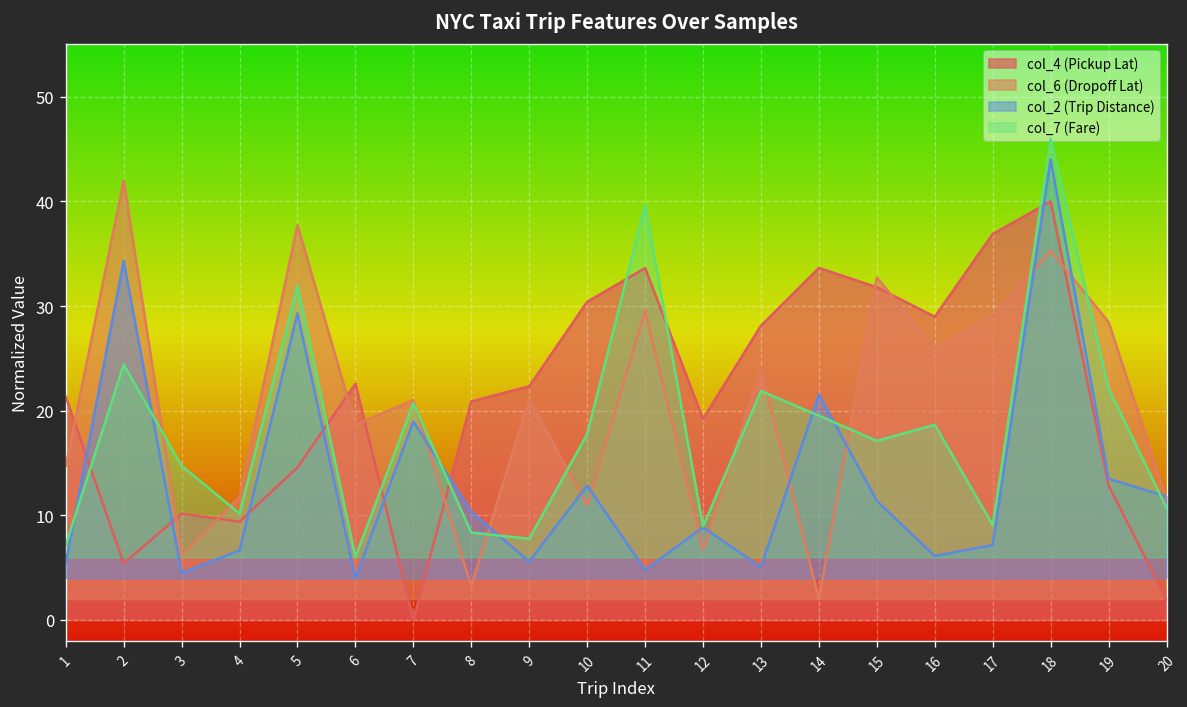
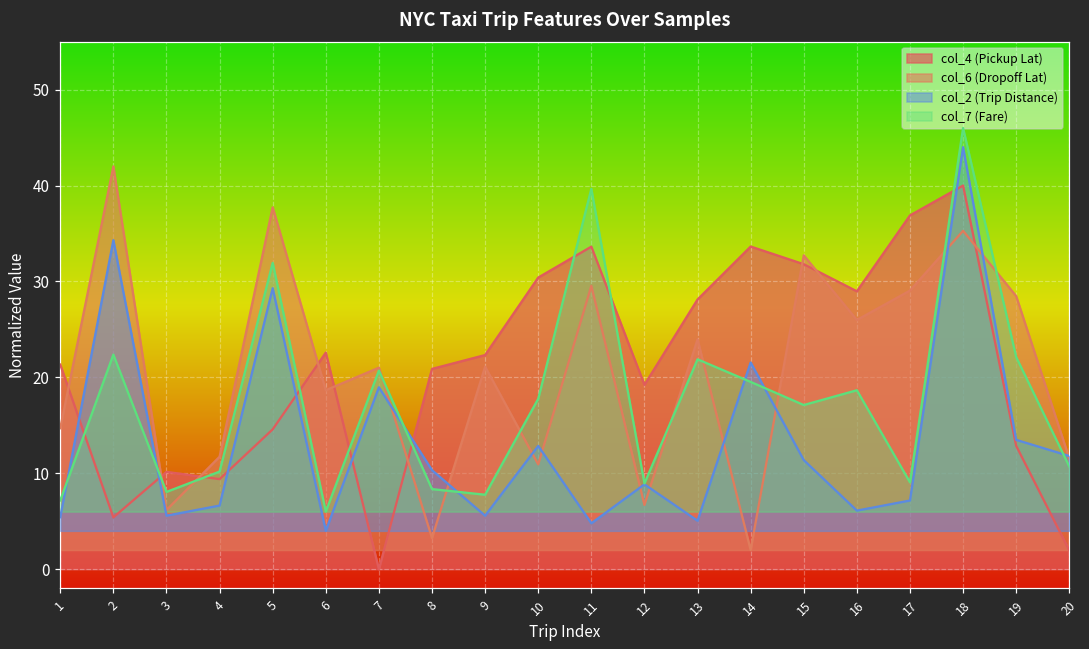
col_7 (Fare), 2: 24 -> 22
col_2 (Trip Distance), 3: 5 -> 6
col_7 (Fare), 3: 15 -> 8
